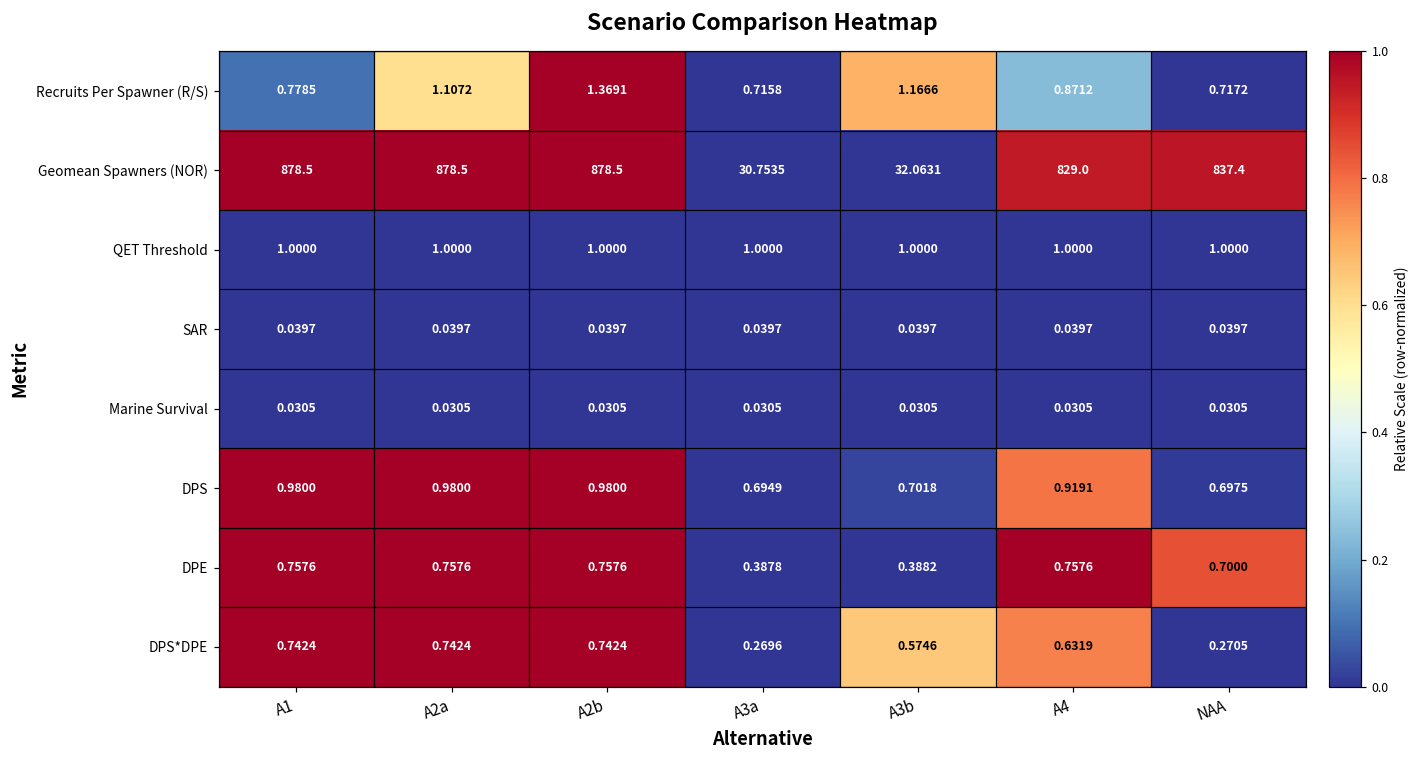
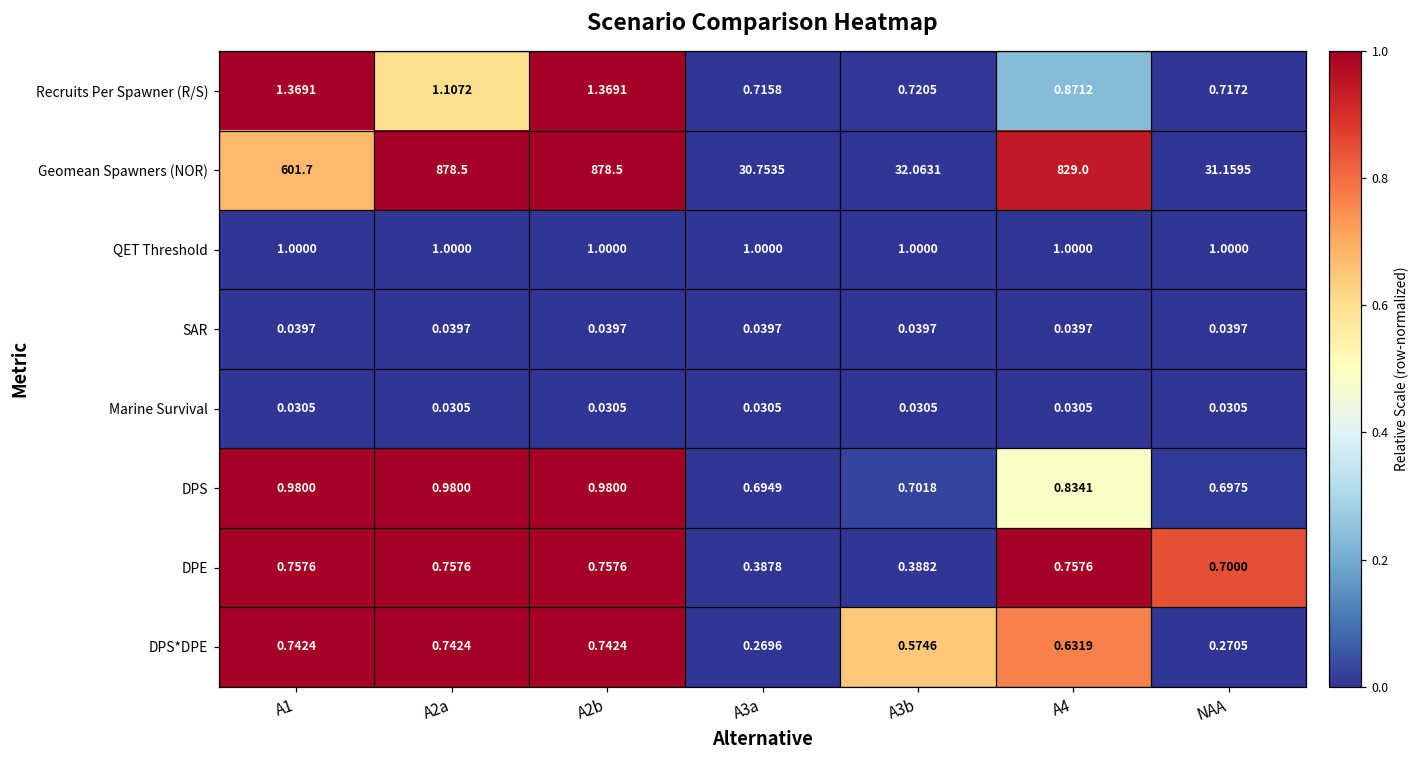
Recruits Per Spawner (R/S), A1: 0.7785 -> 1.3691
Recruits Per Spawner (R/S), A3b: 1.1666 -> 0.7205
Geomean Spawners (NOR), A1: 878.5 -> 601.7
Geomean Spawners (NOR), NAA: 837.4 -> 31.1595
DPS, A4: 0.9191 -> 0.8341
